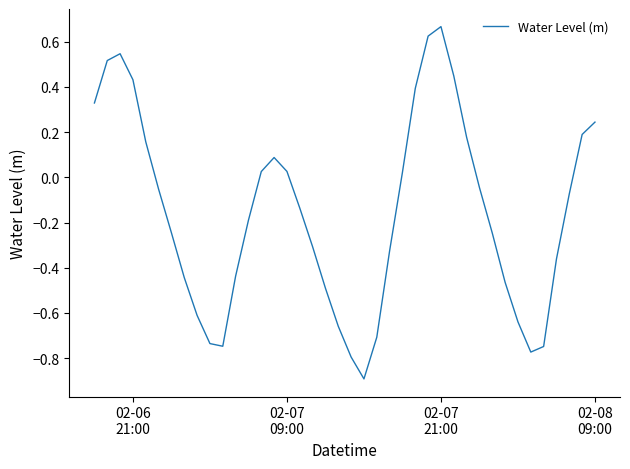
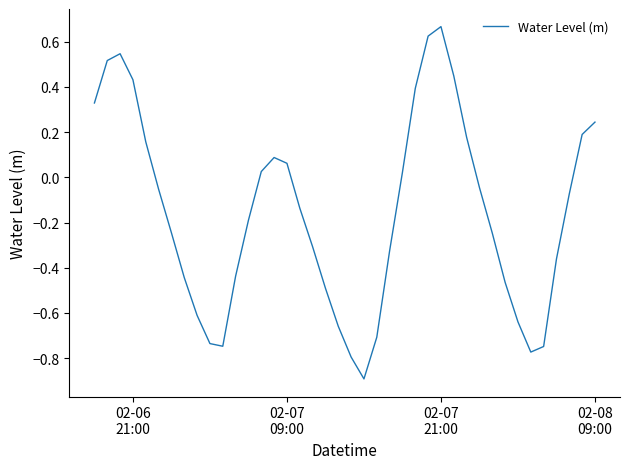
02-07 09:00: 0.03 -> 0.06
